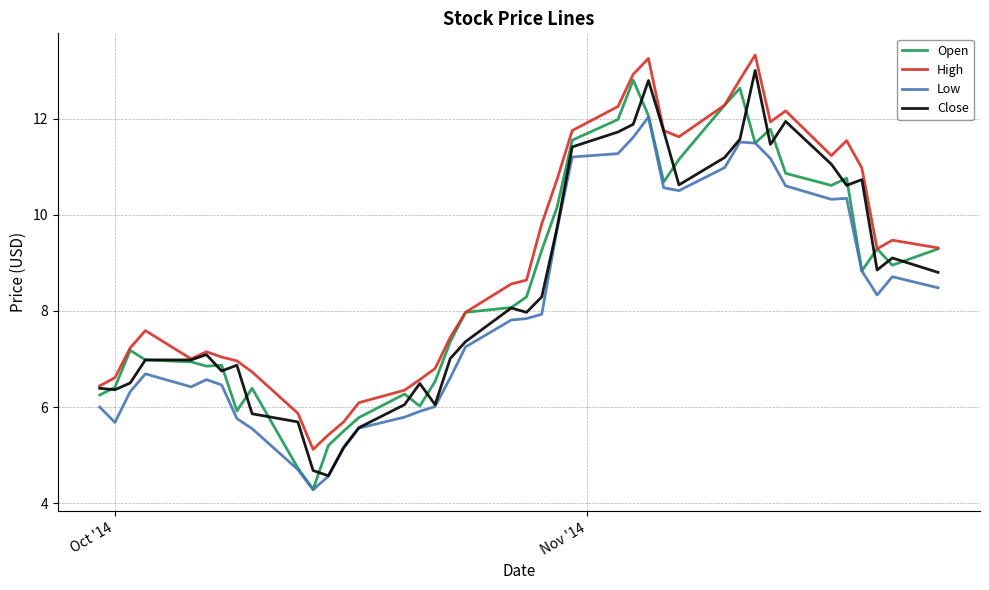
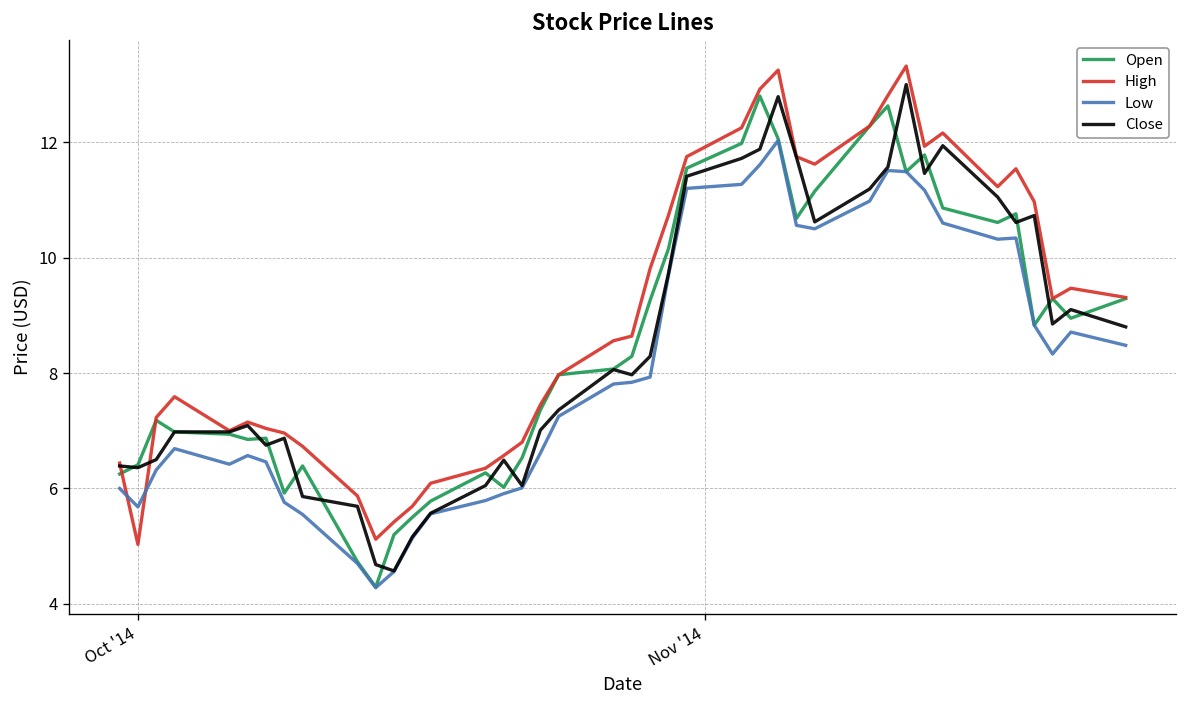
High, Oct '14: 6.6 -> 5.0
